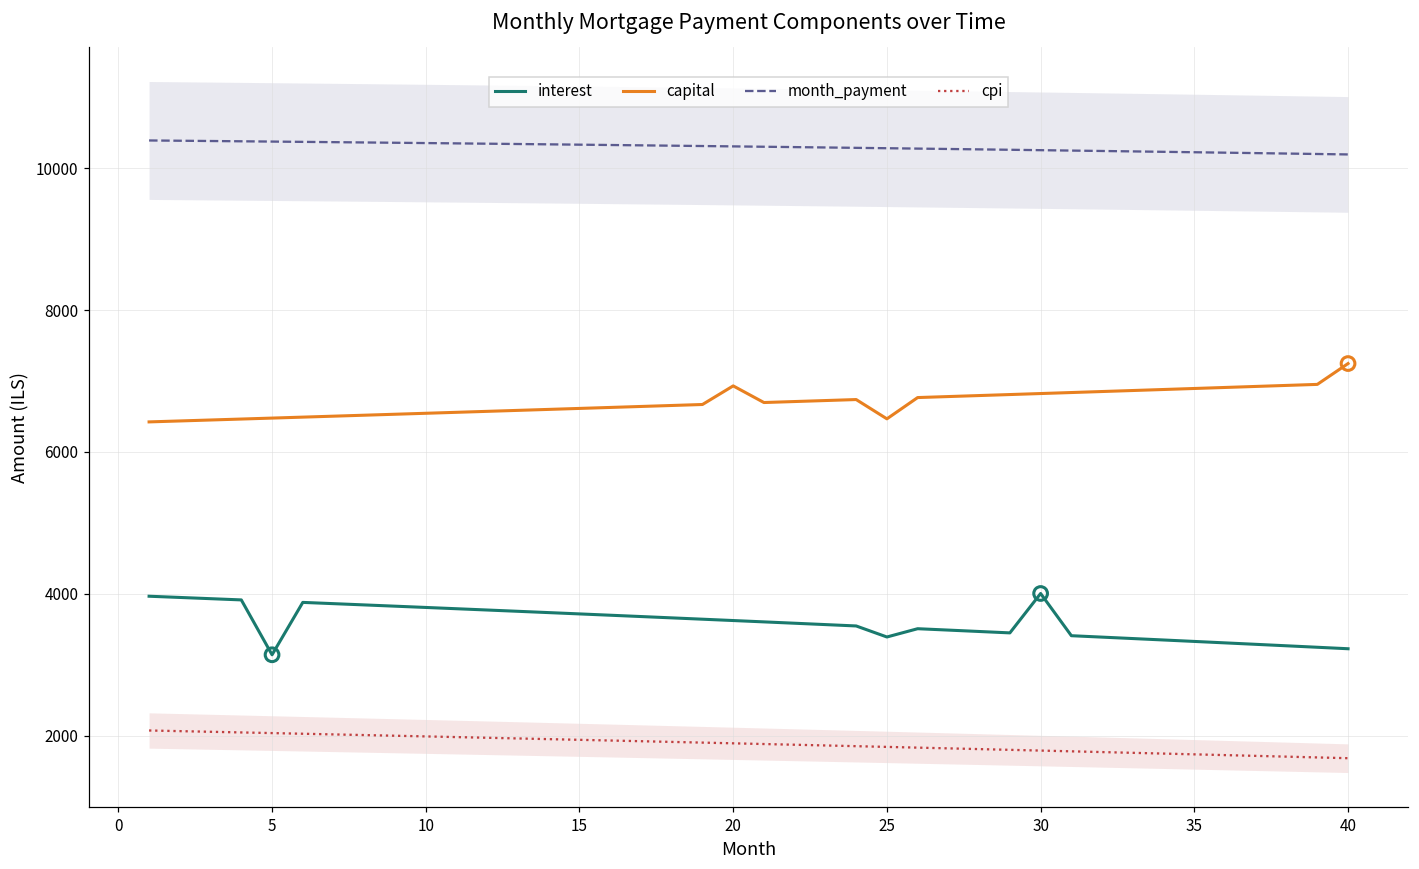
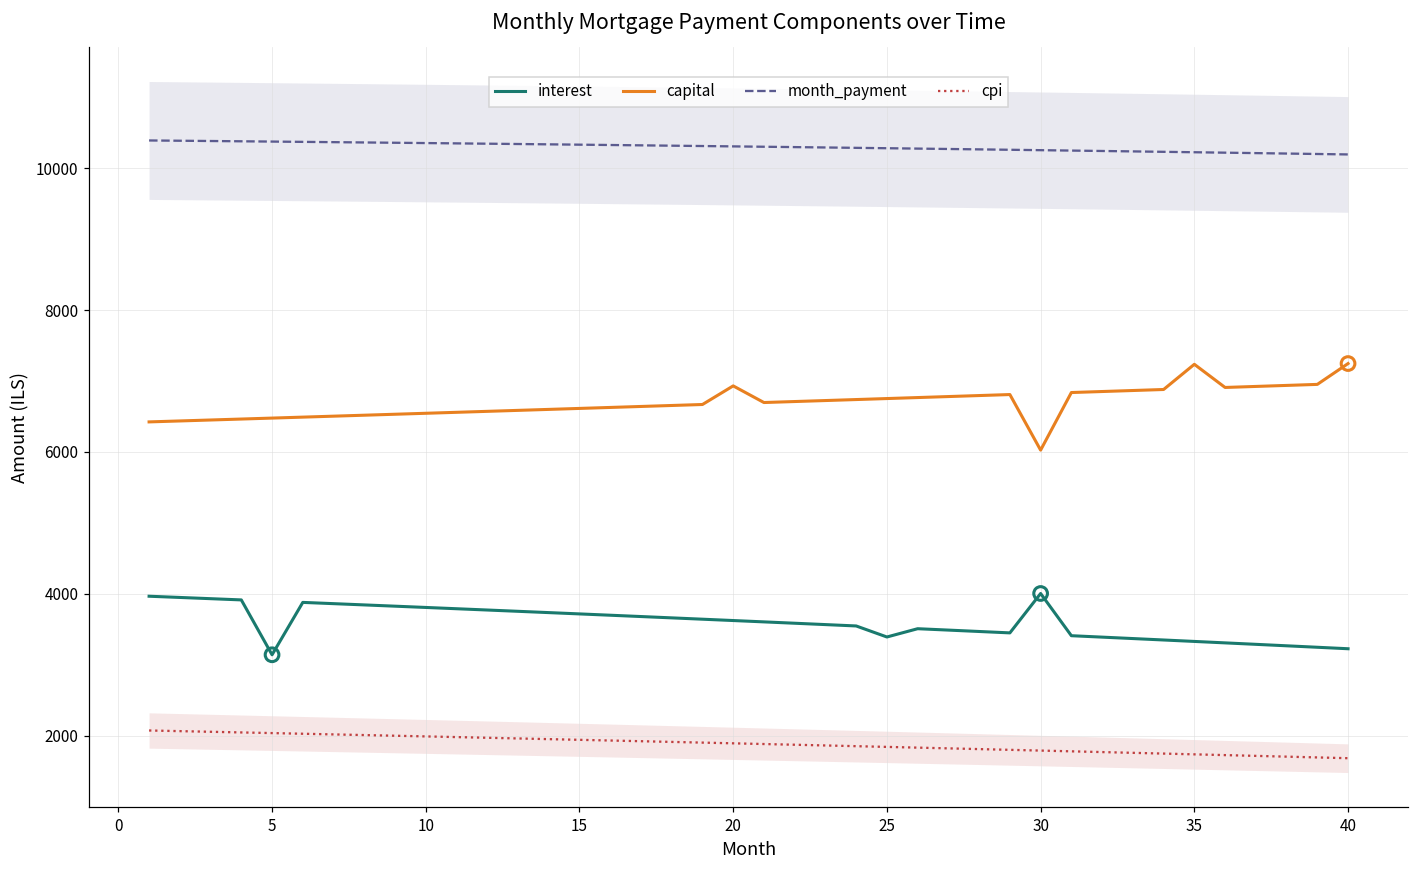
capital, 25: 6500 -> 6800
capital, 30: 6800 -> 6000
capital, 35: 6900 -> 7200
